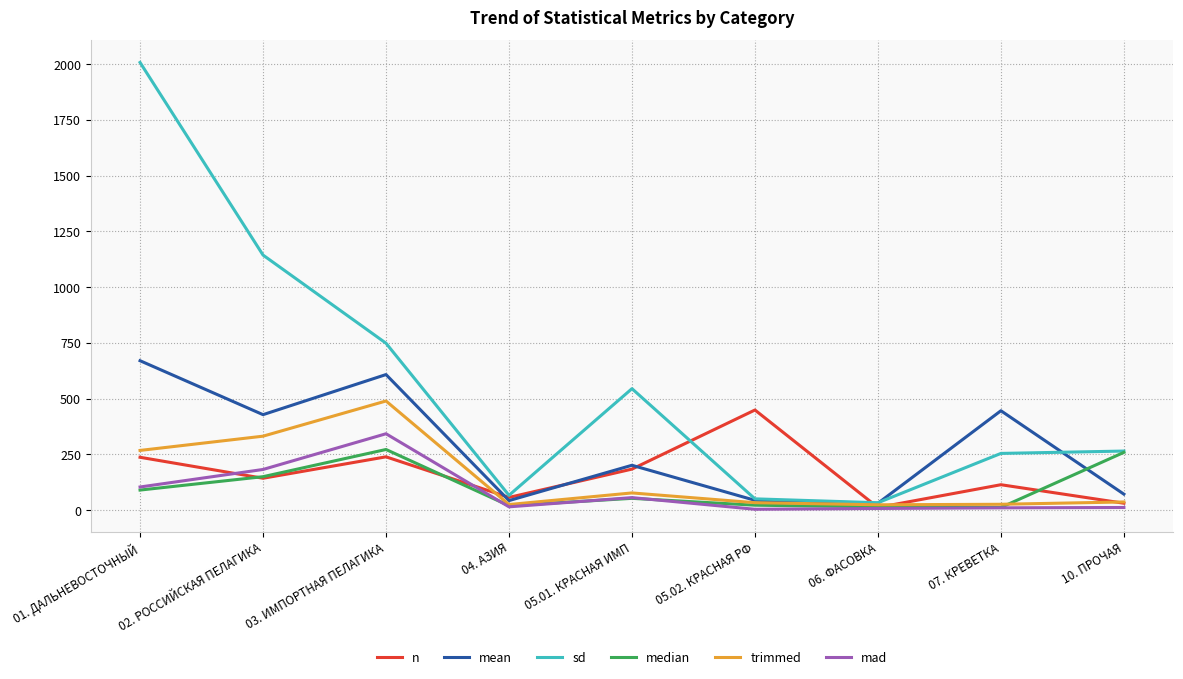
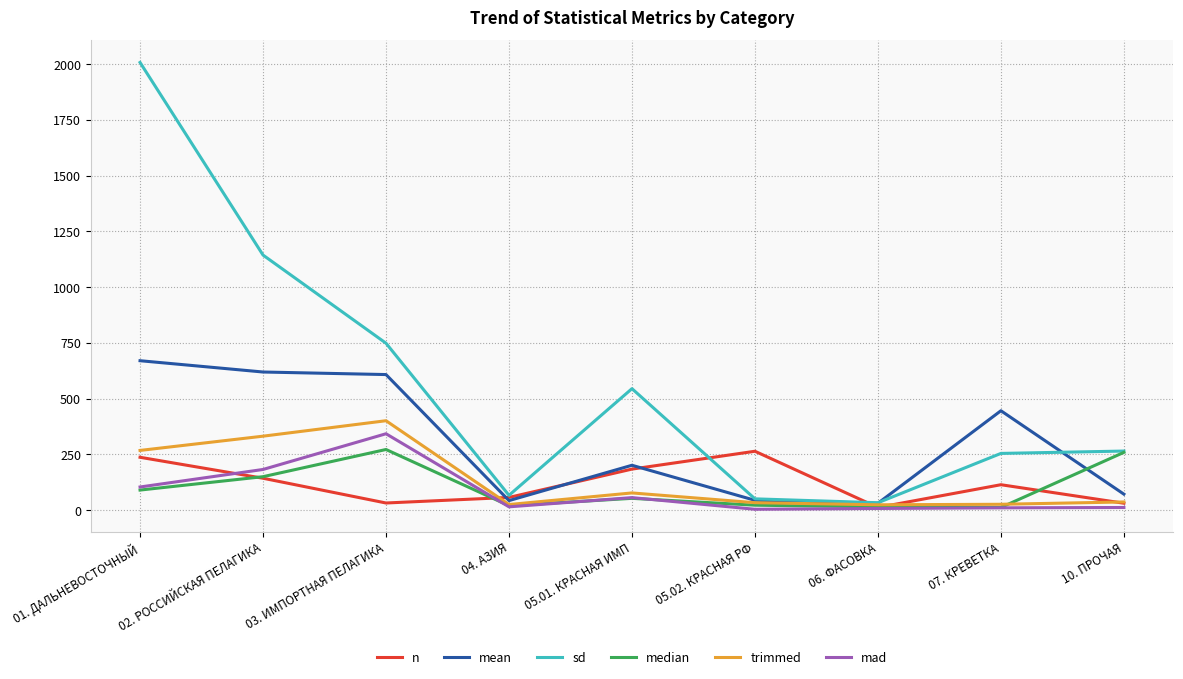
mean, 02. РОССИЙСКАЯ ПЕЛАГИКА: 430 -> 620
n, 03. ИМПОРТНАЯ ПЕЛАГИКА: 240 -> 30
trimmed, 03. ИМПОРТНАЯ ПЕЛАГИКА: 490 -> 400
n, 05.02. КРАСНАЯ РФ: 450 -> 260
